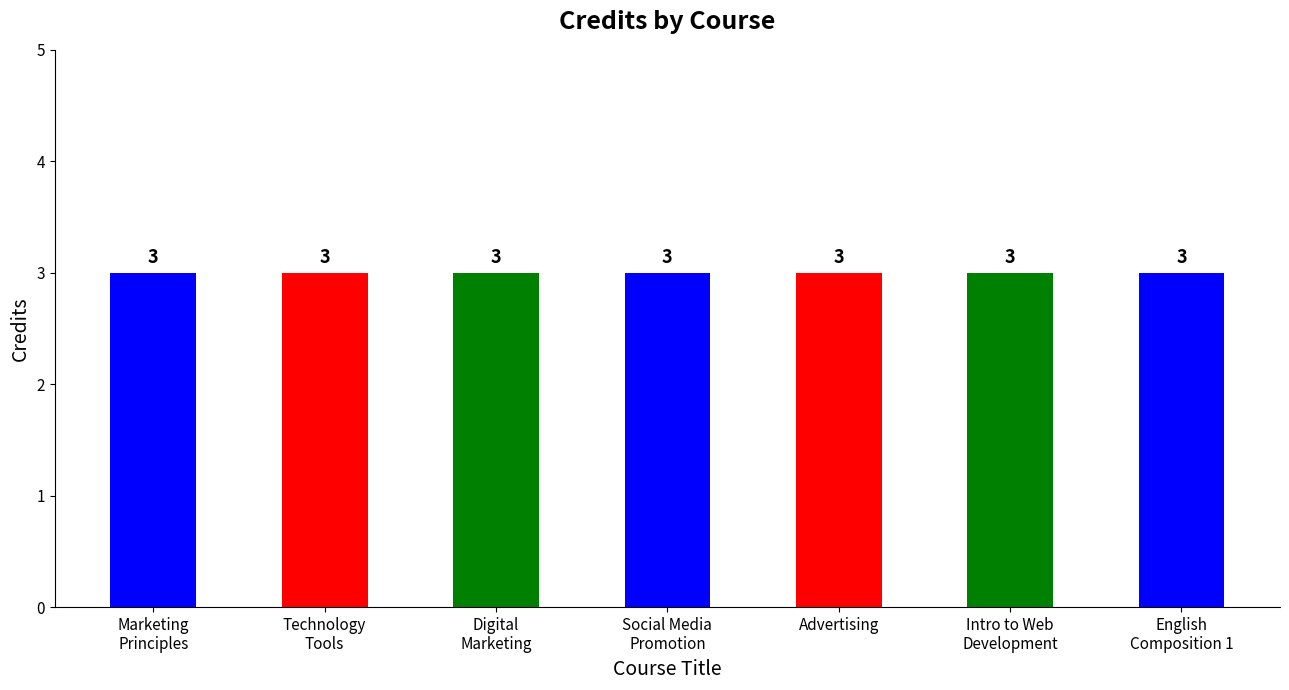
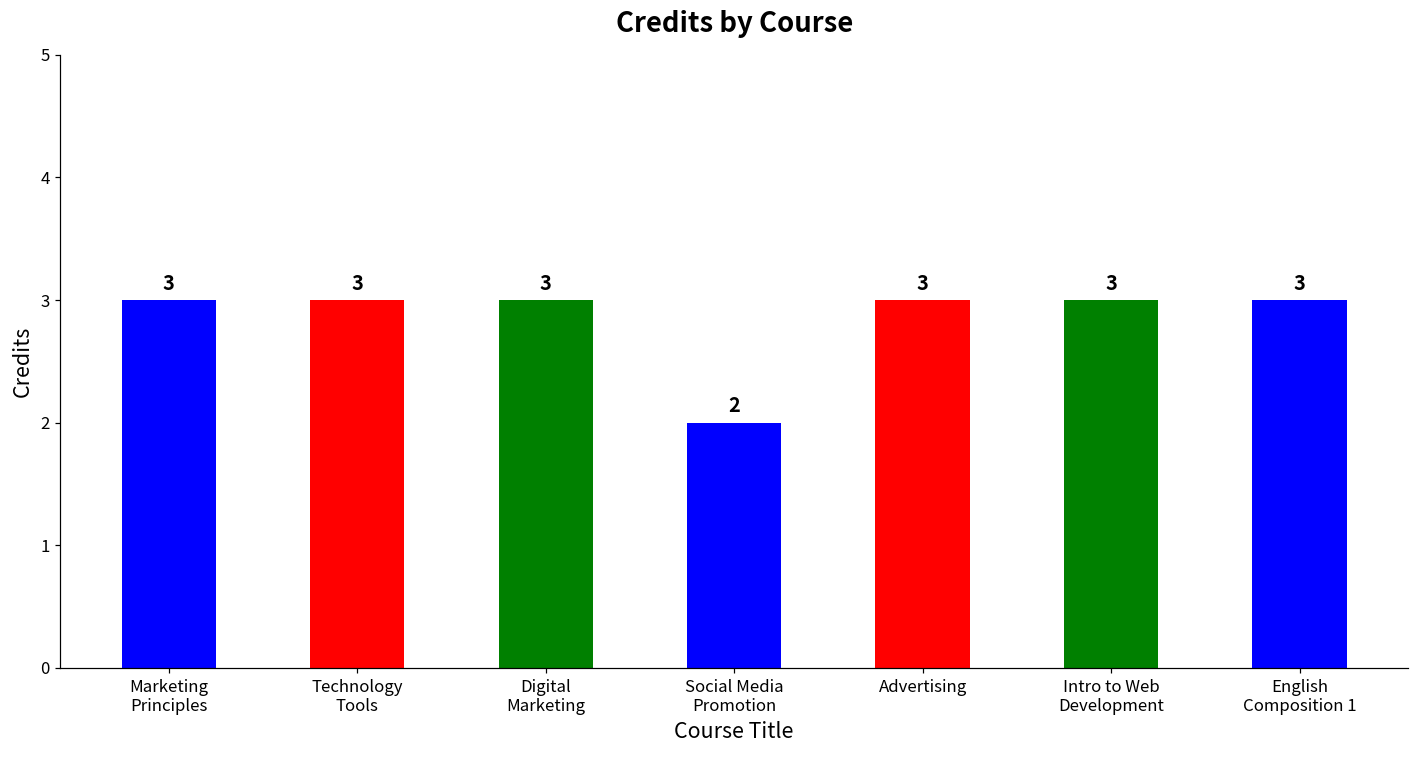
Social Media Promotion: 3 -> 2
